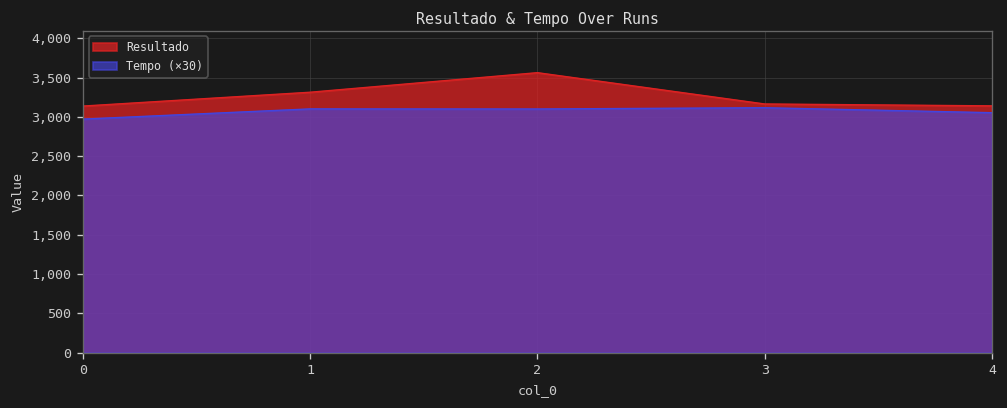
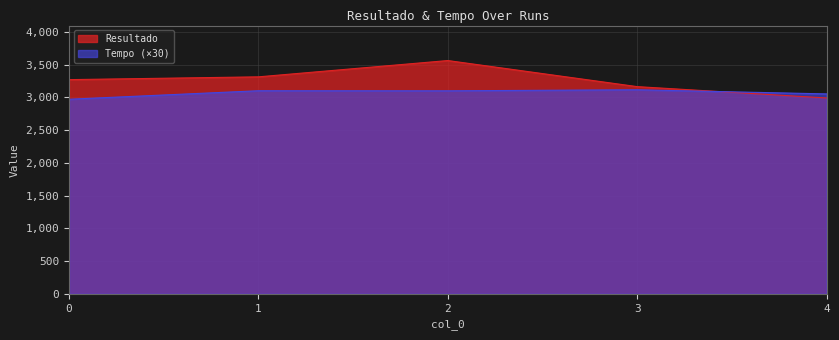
Resultado, 0: 3,100 -> 3,300
Resultado, 4: 3,100 -> 3,000
